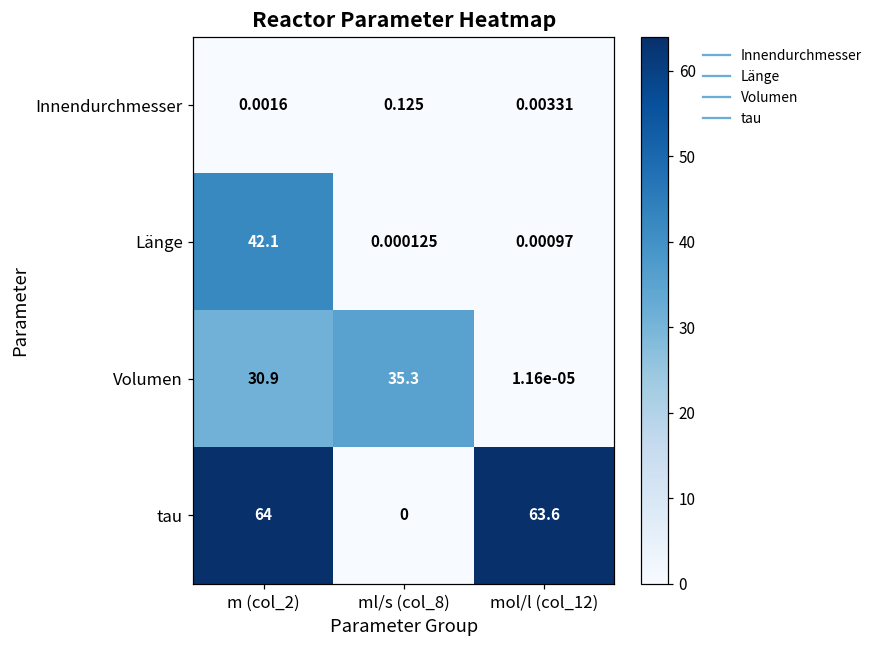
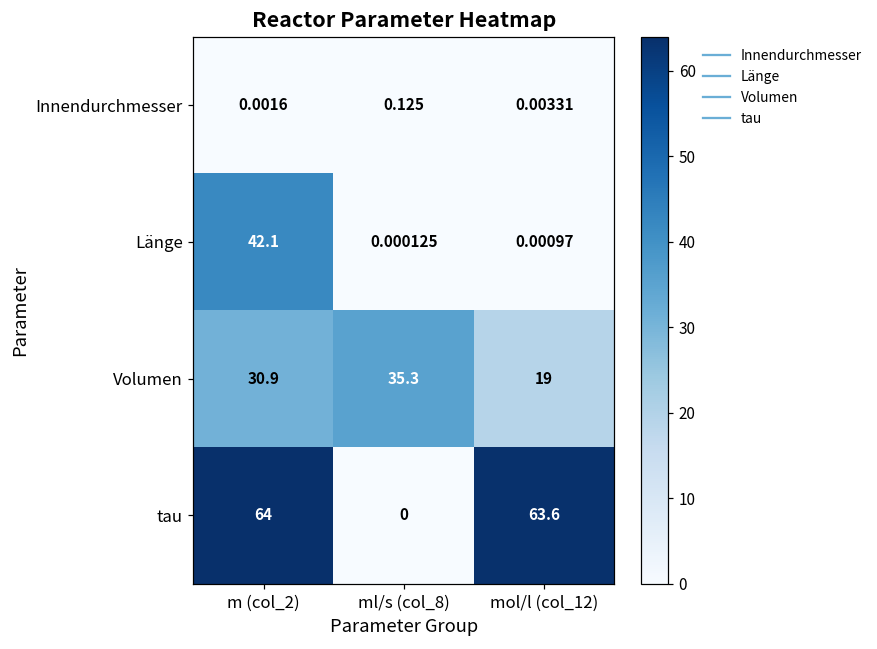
Volumen, mol/l (col_12): 1.16e-05 -> 19
